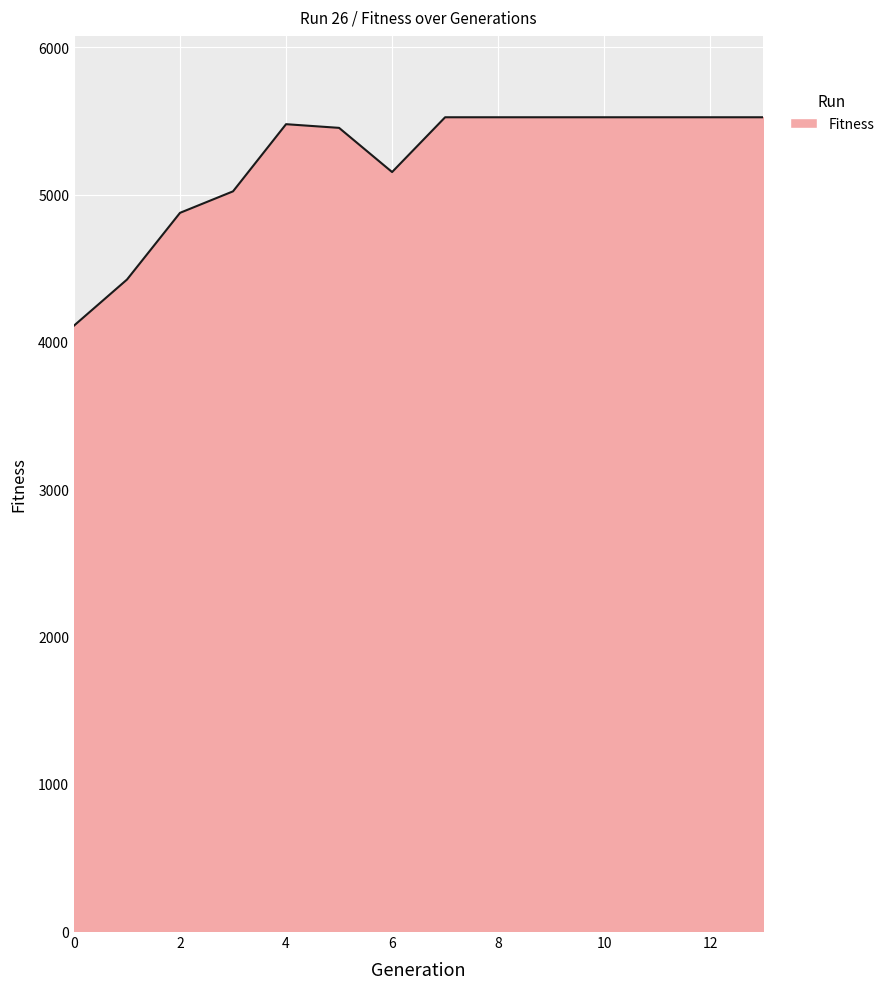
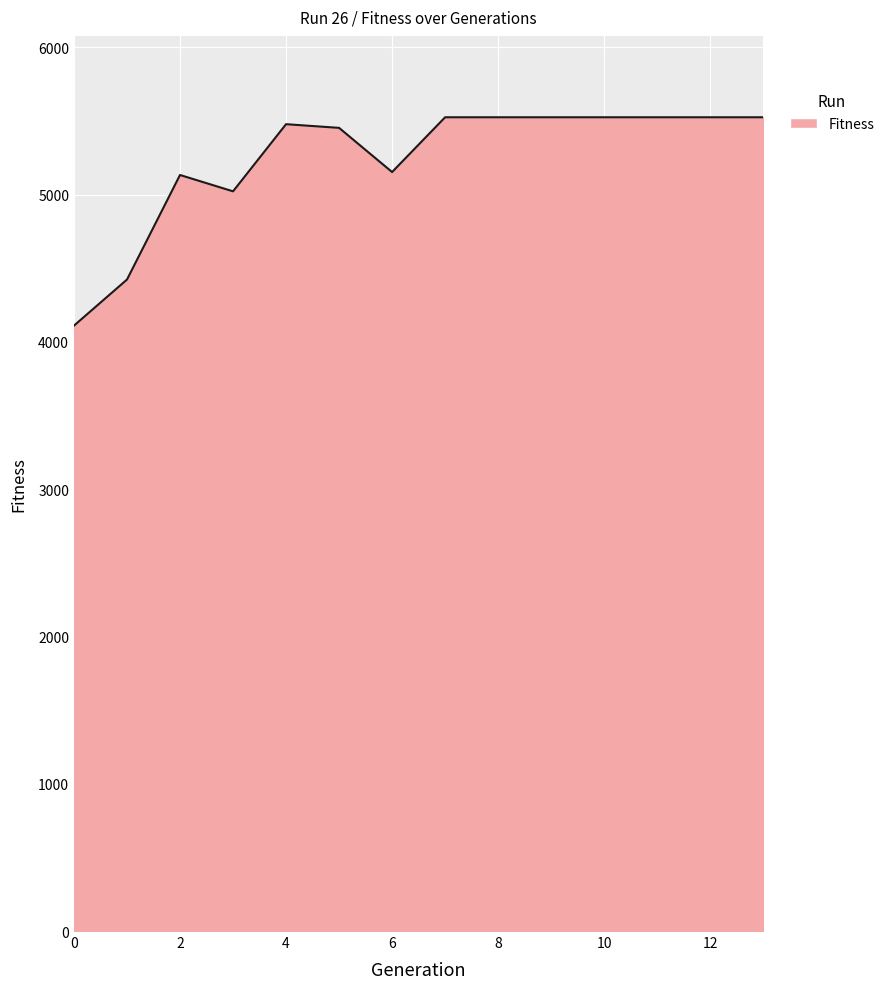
2: 4880 -> 5130
